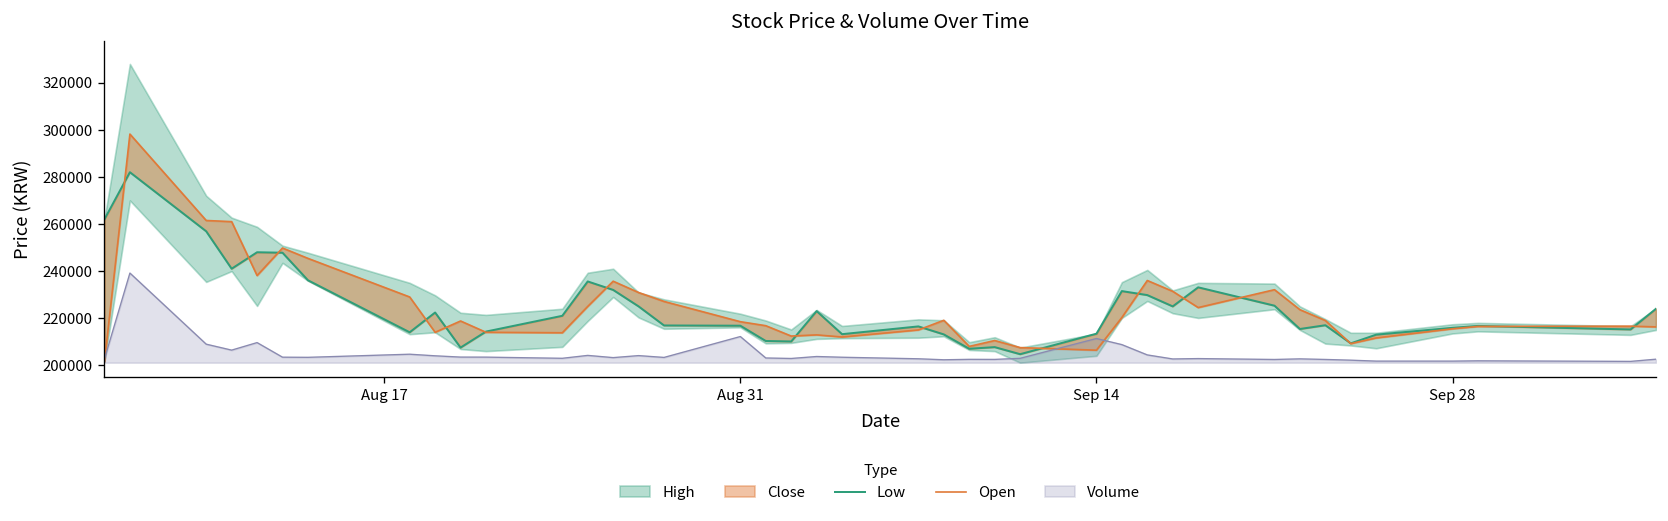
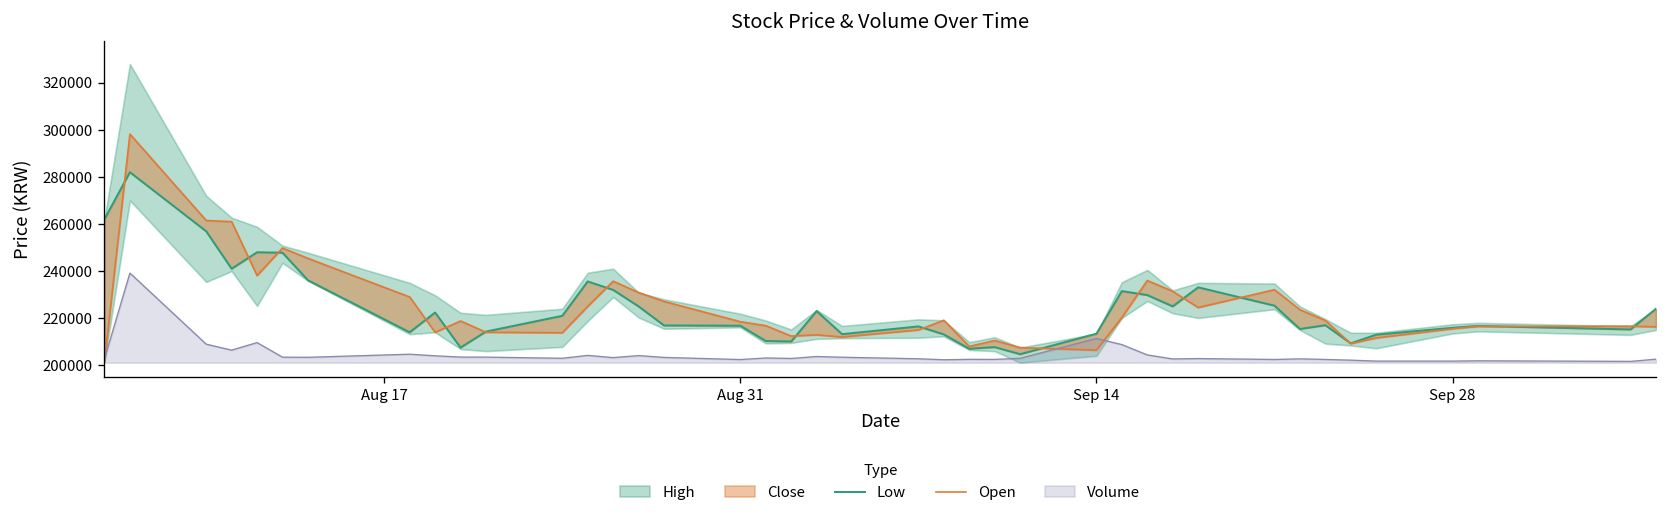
Volume, Aug 31: 212000 -> 202000
